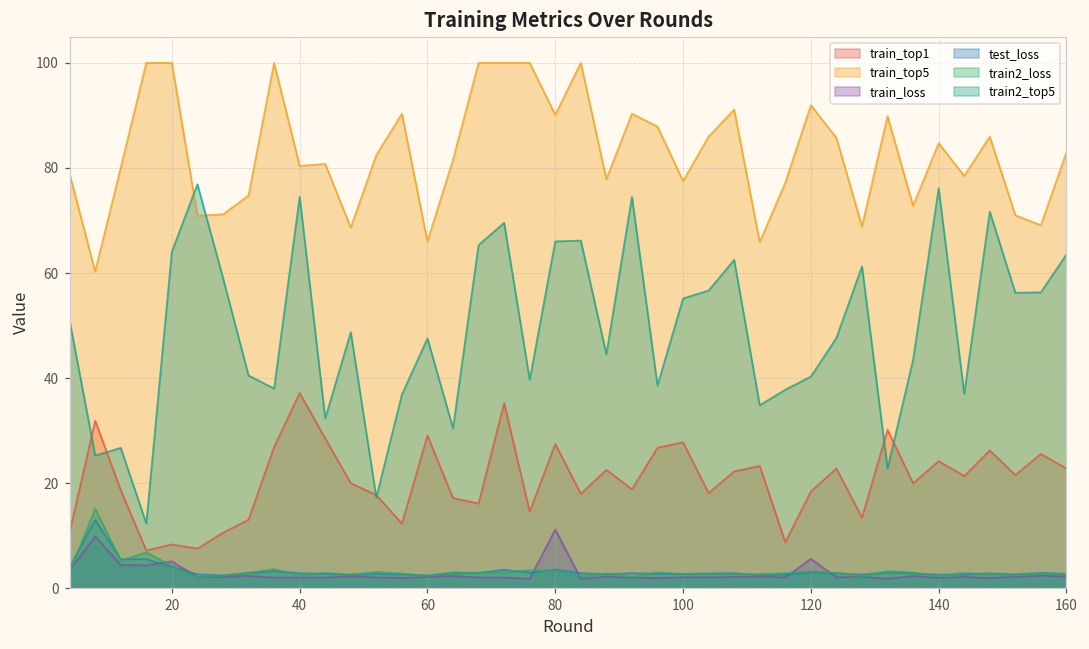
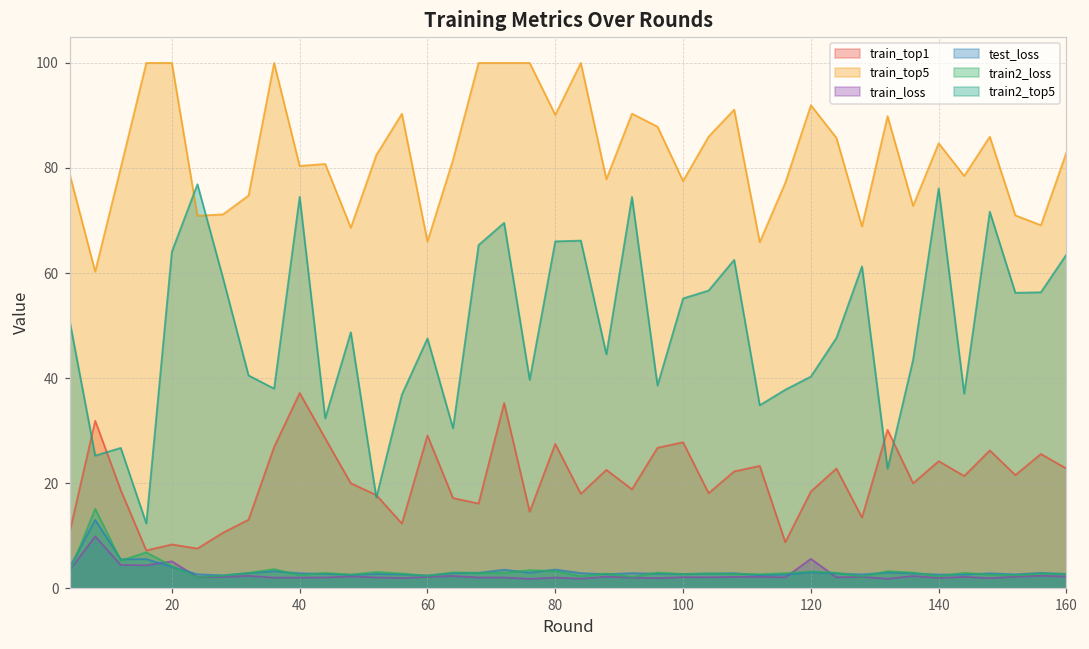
train_loss, 80: 11 -> 2
